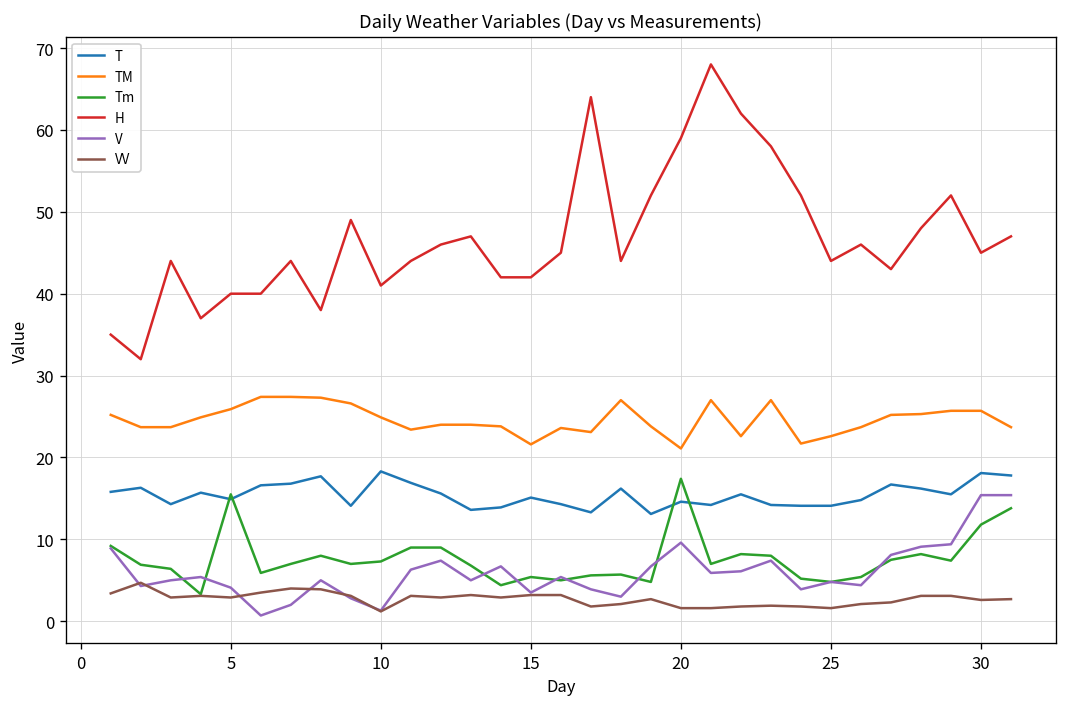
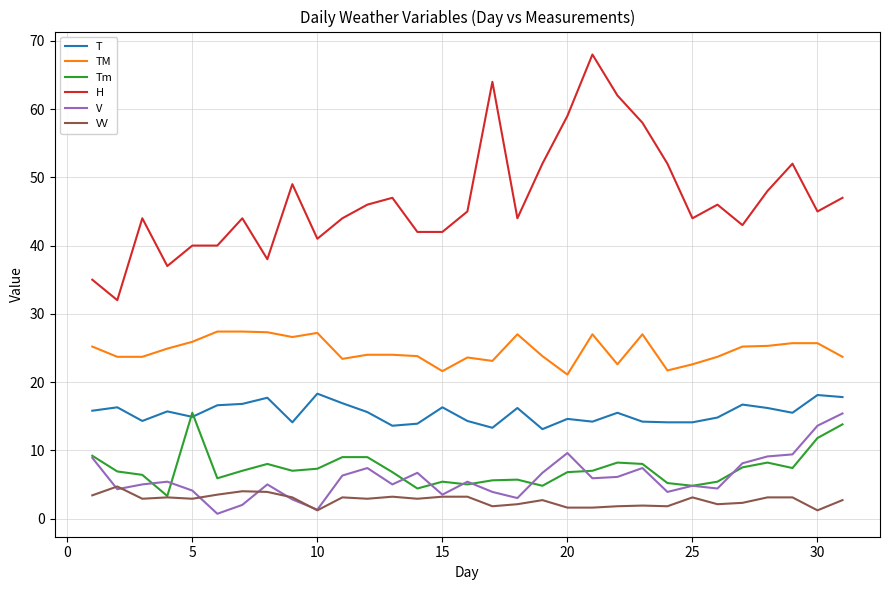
TM, 10: 25 -> 27
T, 15: 15 -> 16
Tm, 20: 17 -> 7
VV, 25: 2 -> 3
V, 30: 15 -> 14
VV, 30: 3 -> 1
